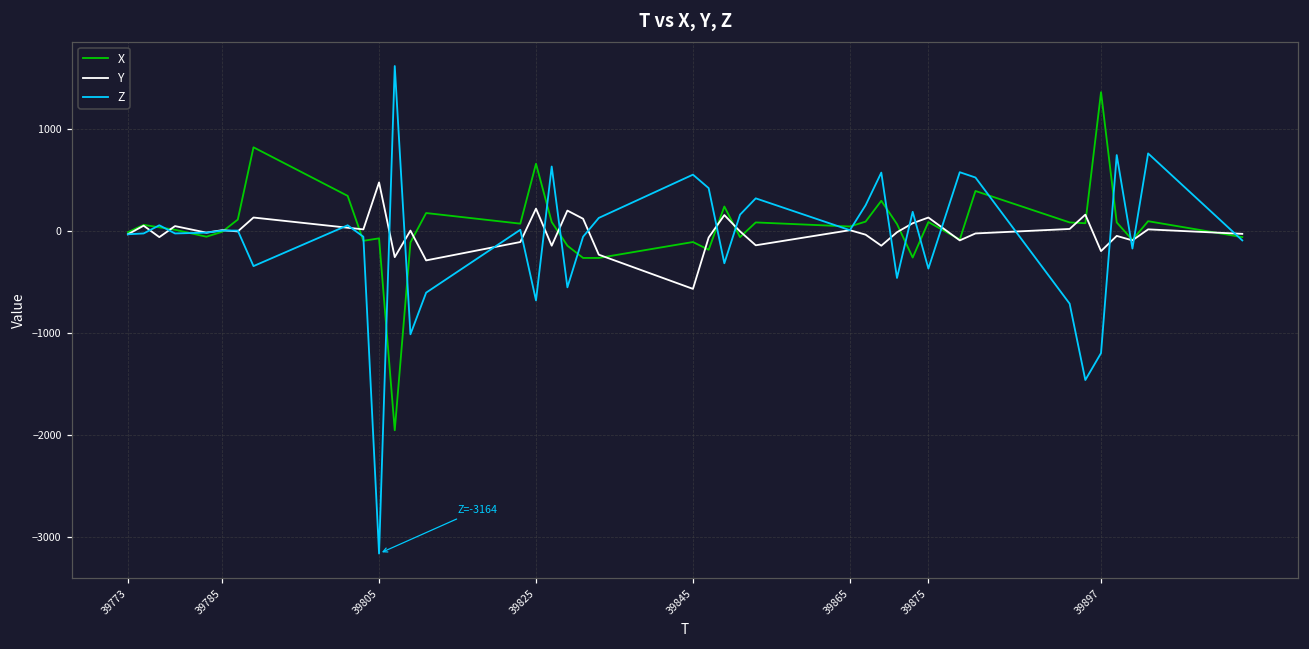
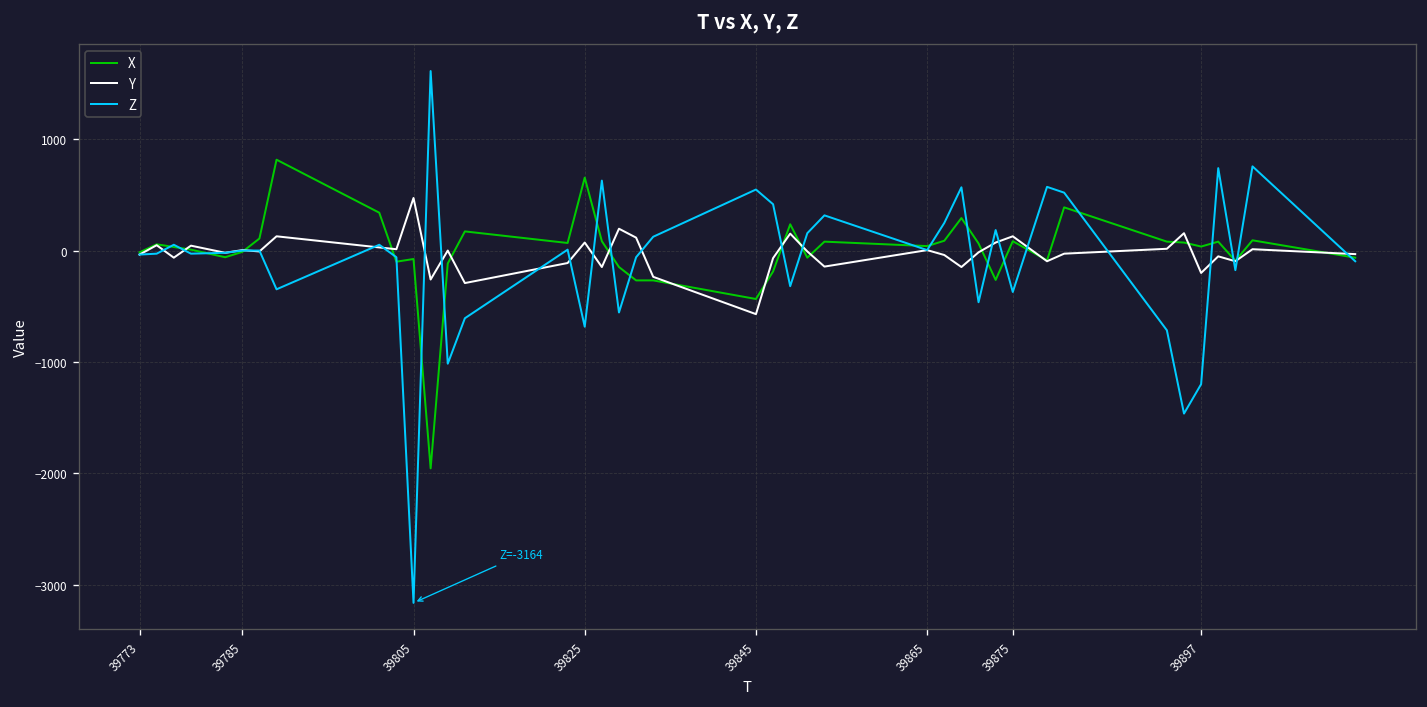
Y, 39825: 200 -> 100
X, 39845: -100 -> -400
X, 39897: 1400 -> 0
